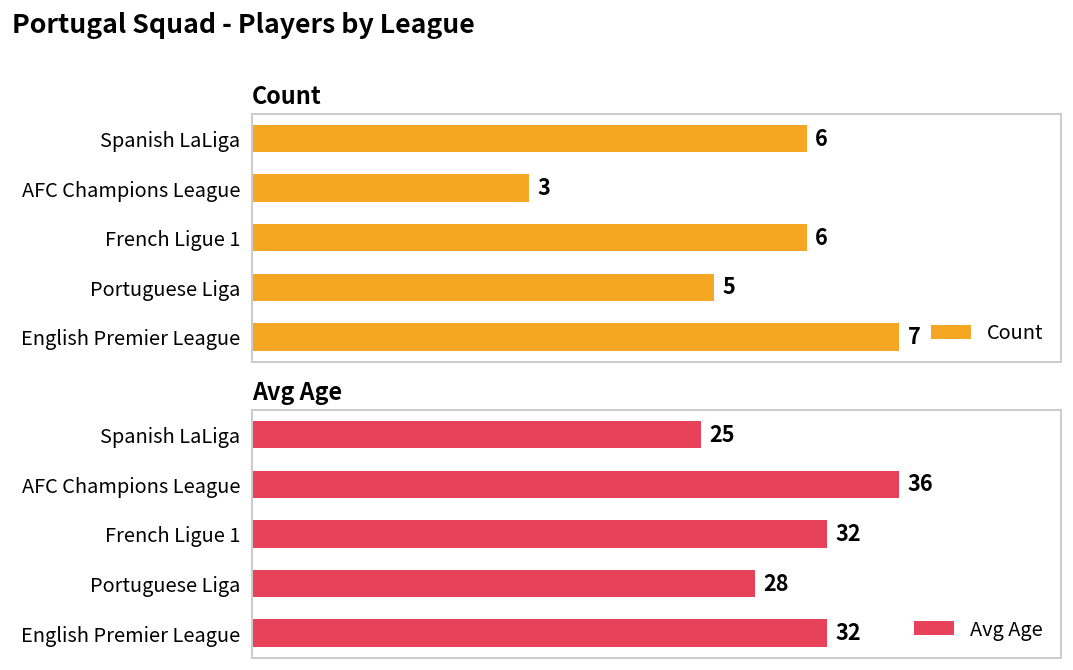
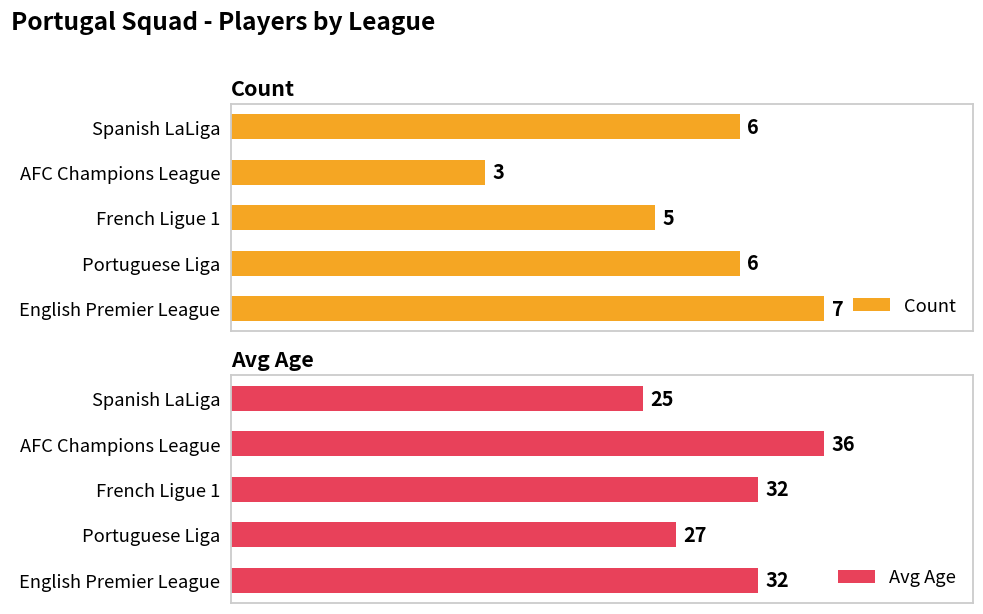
Count, French Ligue 1: 6 -> 5
Count, Portuguese Liga: 5 -> 6
Avg Age, Portuguese Liga: 28 -> 27
